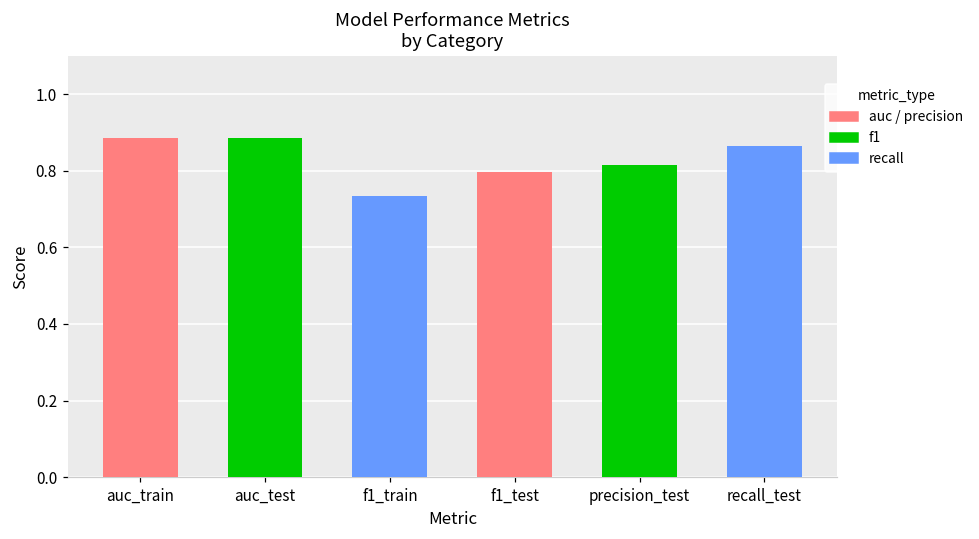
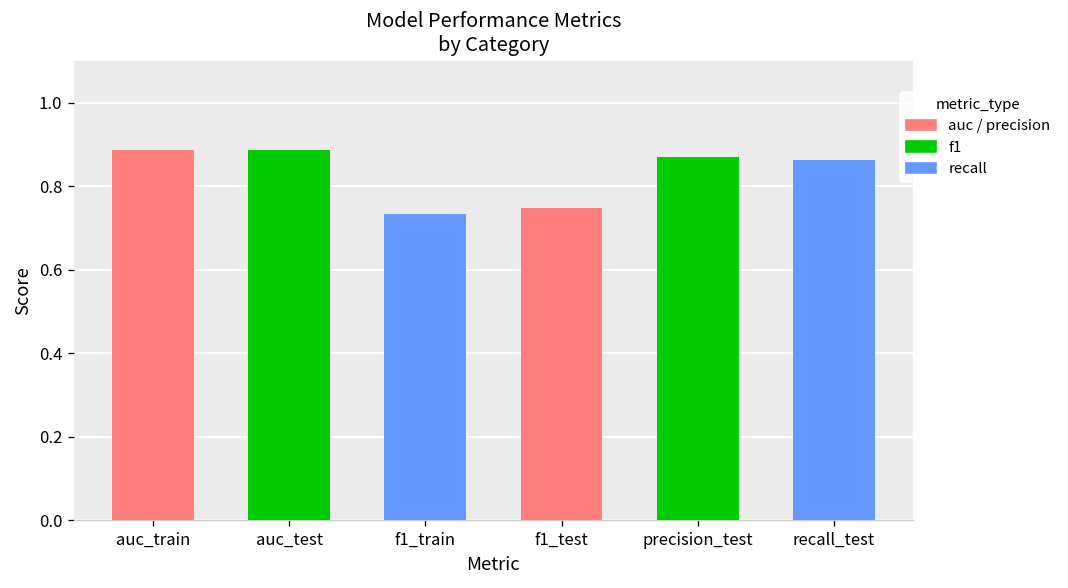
f1_test: 0.80 -> 0.75
precision_test: 0.82 -> 0.87
